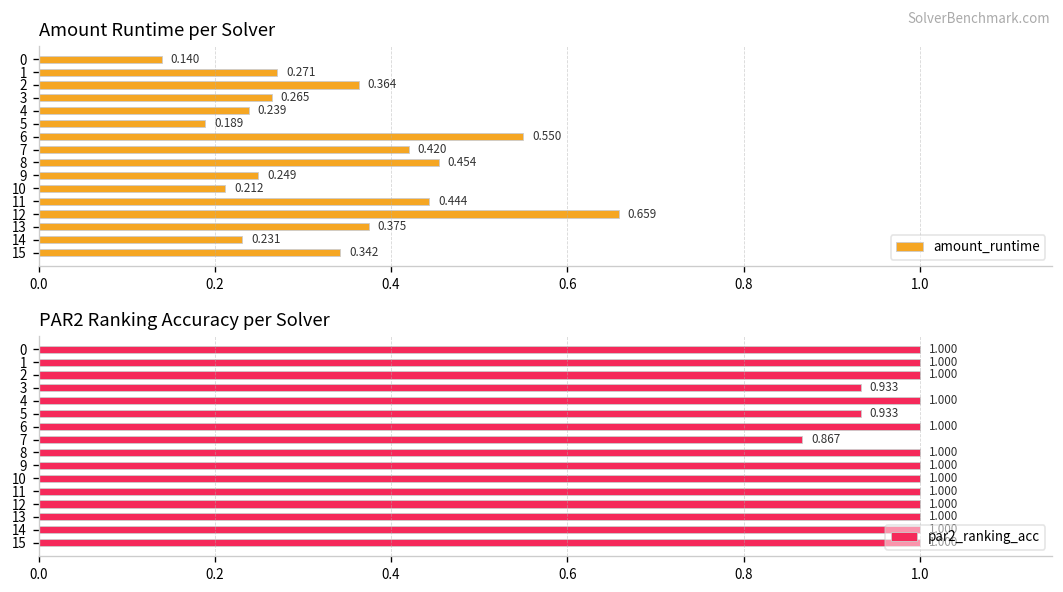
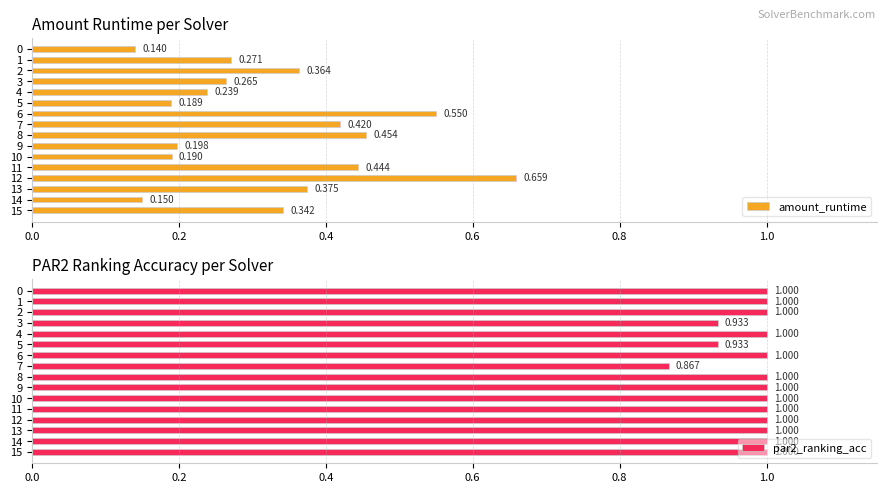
Amount Runtime per Solver, 9: 0.249 -> 0.198
Amount Runtime per Solver, 10: 0.212 -> 0.190
Amount Runtime per Solver, 14: 0.231 -> 0.150
